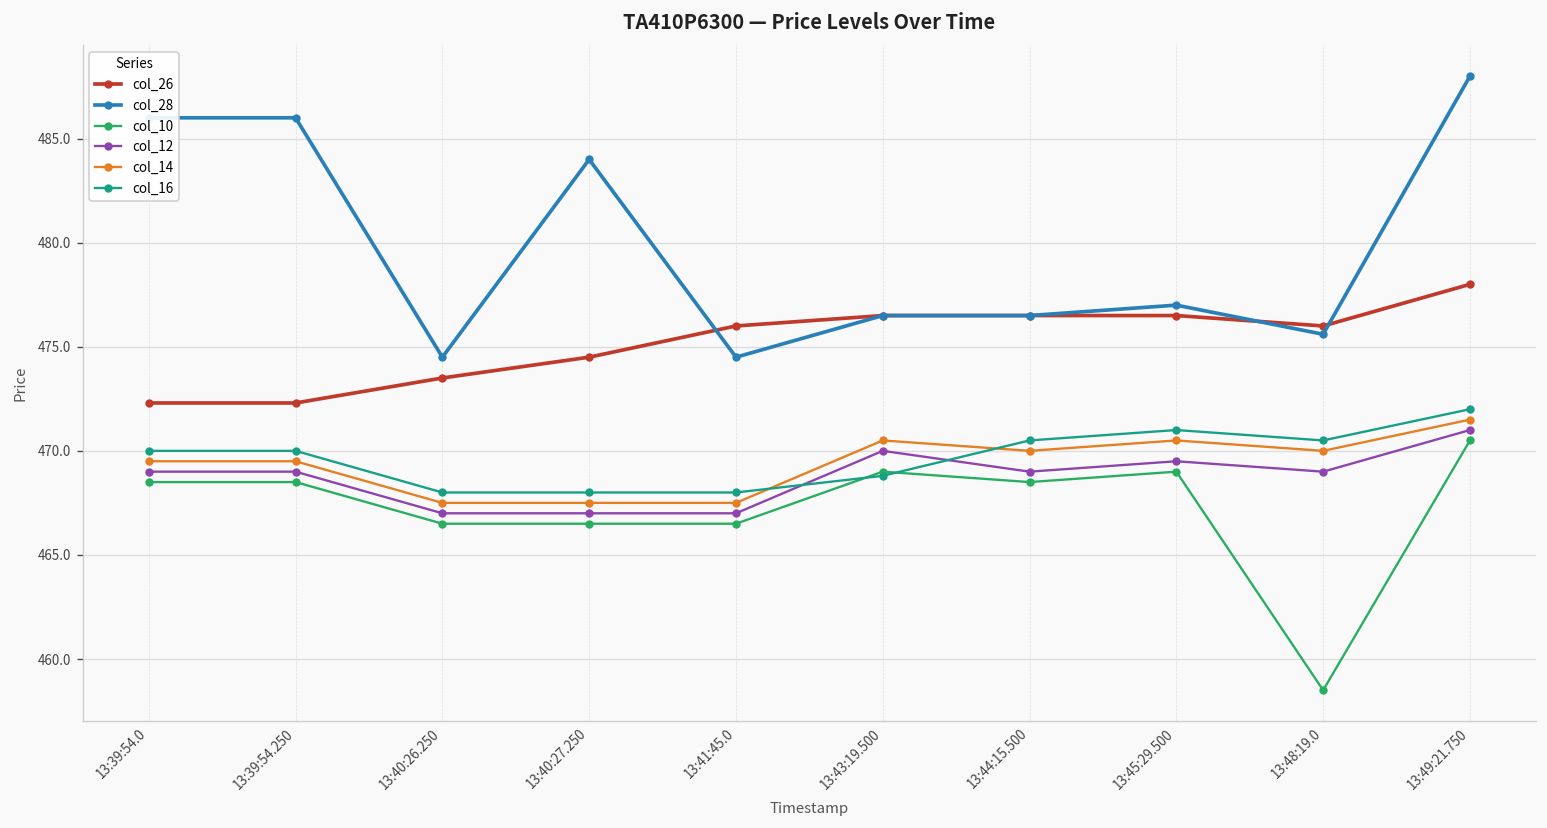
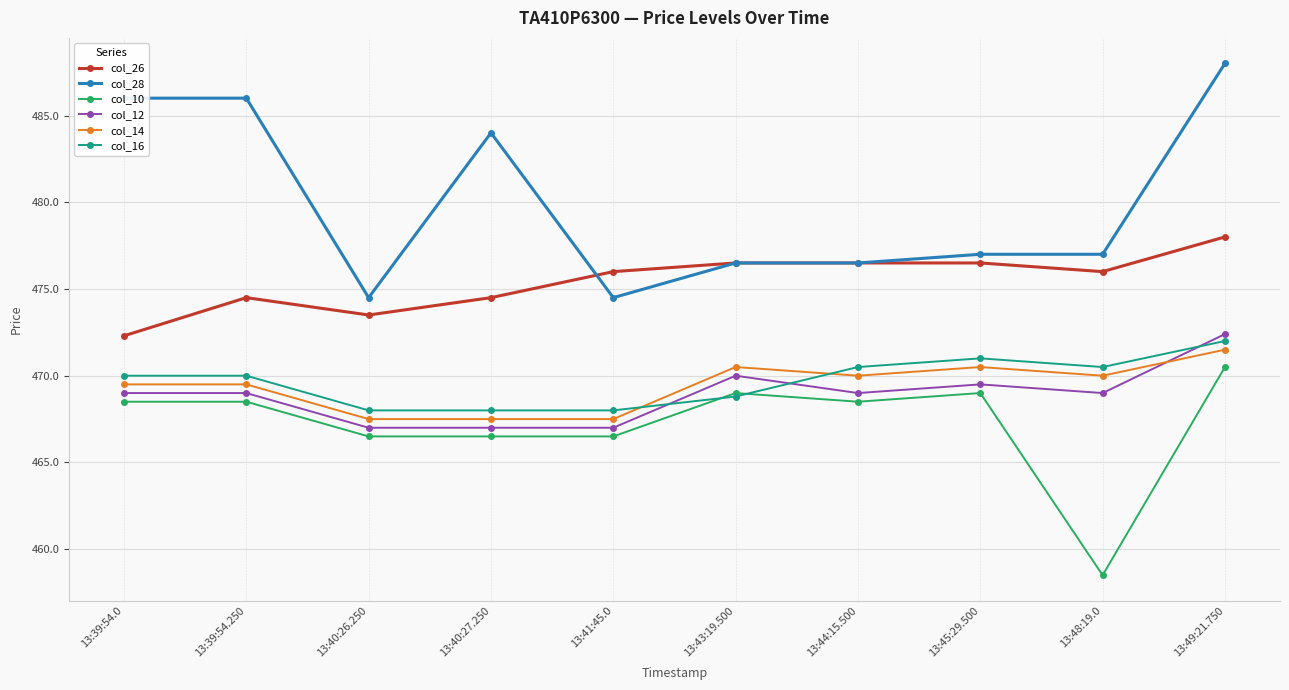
col_26, 13:39:54.250: 472.3 -> 474.5
col_28, 13:48:19.0: 475.6 -> 477.0
col_12, 13:49:21.750: 471.0 -> 472.4
